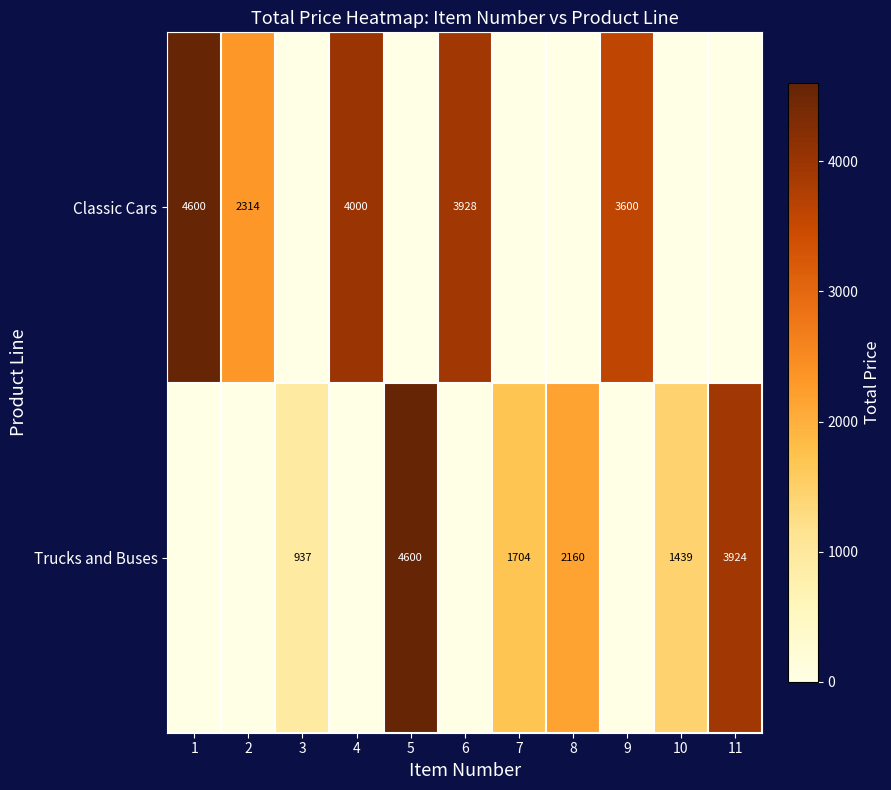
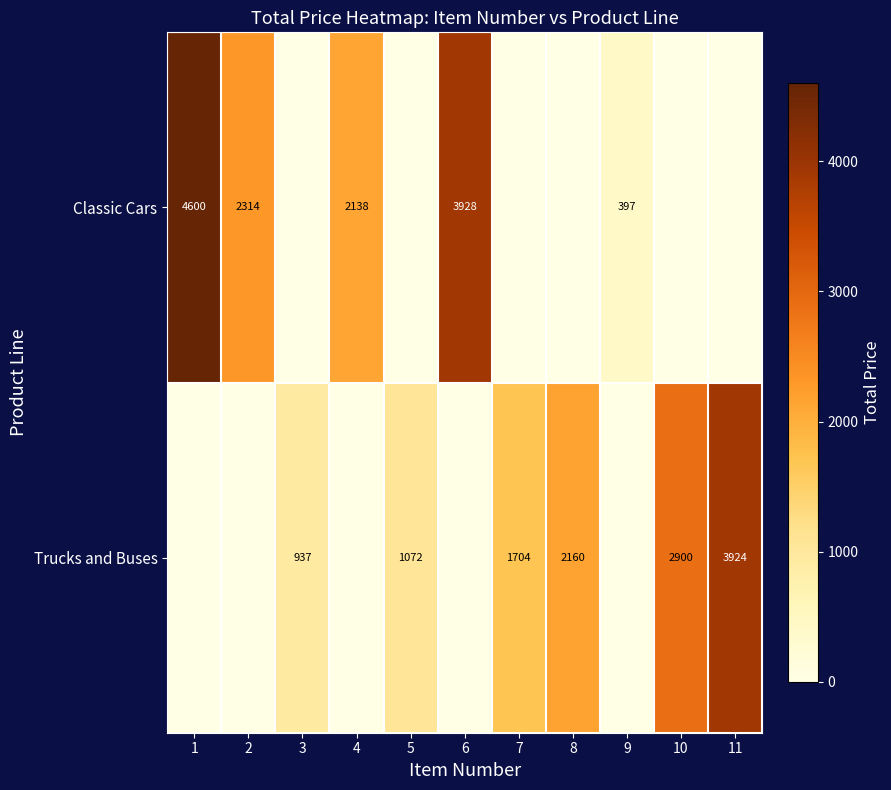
Classic Cars, 4: 4000 -> 2138
Classic Cars, 9: 3600 -> 397
Trucks and Buses, 5: 4600 -> 1072
Trucks and Buses, 10: 1439 -> 2900
